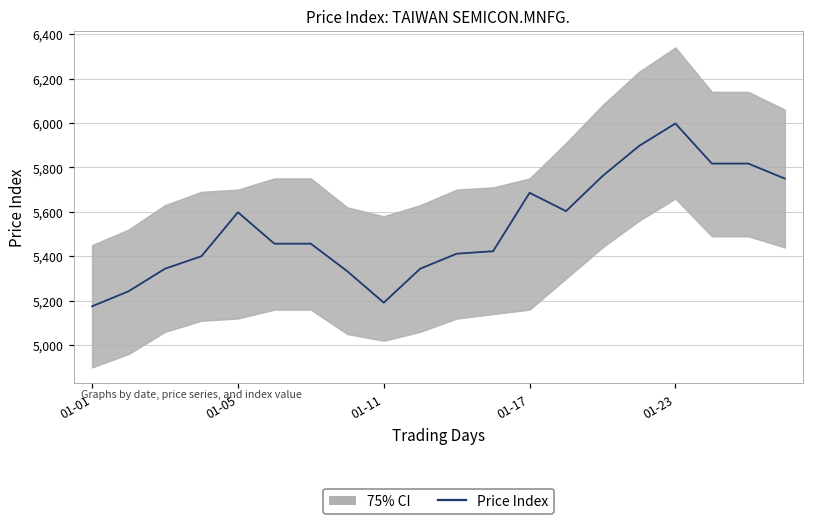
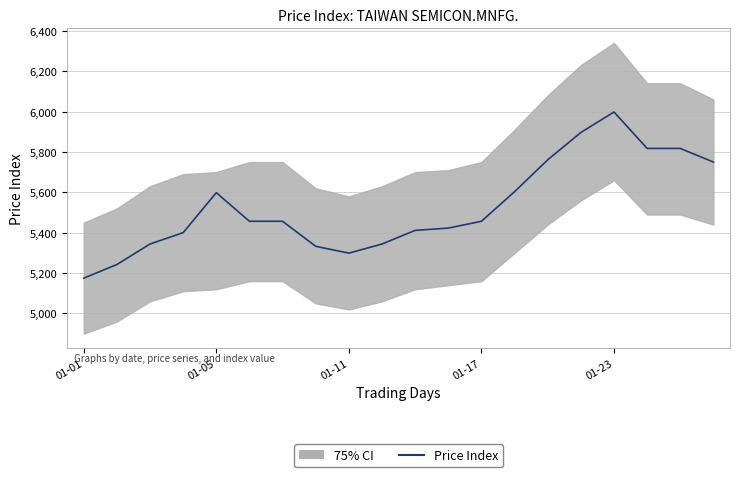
Price Index, 01-11: 5,190 -> 5,300
Price Index, 01-17: 5,690 -> 5,460
